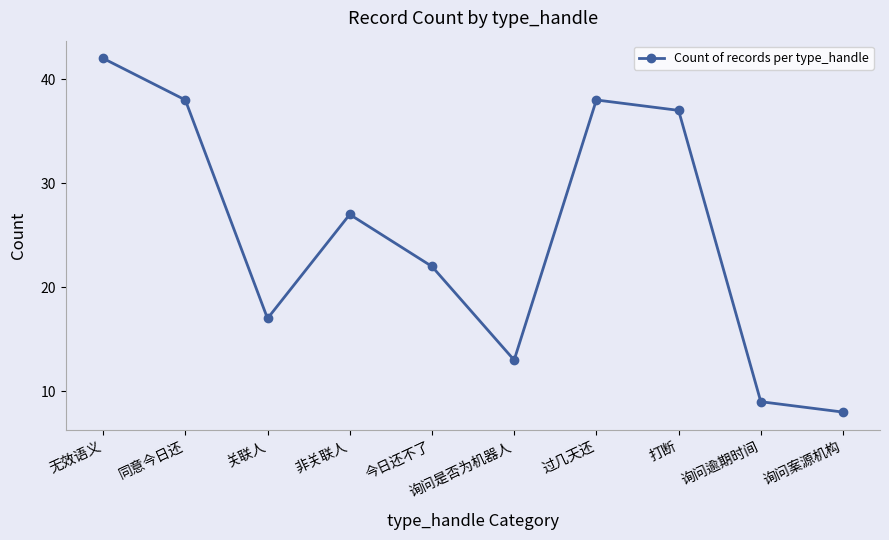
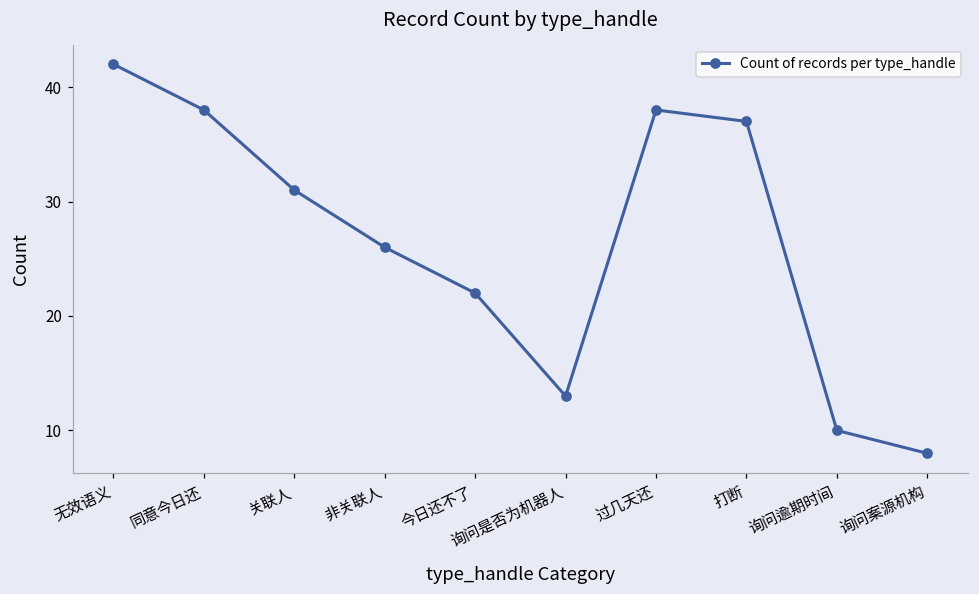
关联人: 17 -> 31
非关联人: 27 -> 26
询问逾期时间: 9 -> 10
